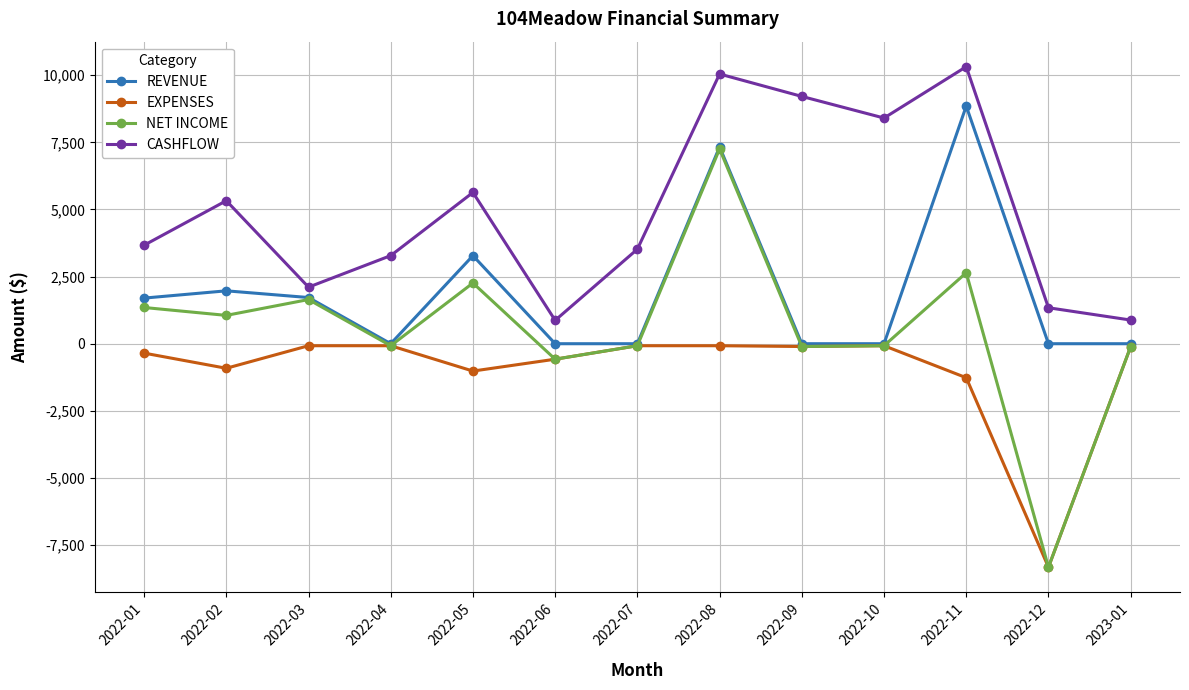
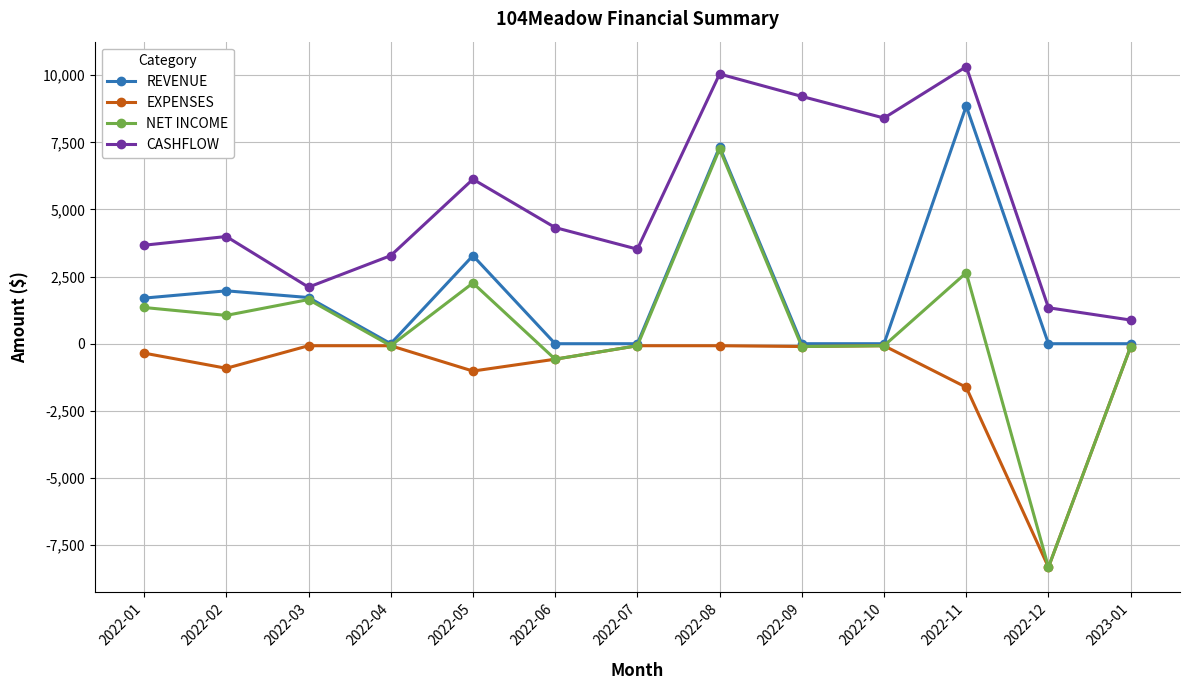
CASHFLOW, 2022-02: 5,300 -> 4,000
CASHFLOW, 2022-05: 5,600 -> 6,100
CASHFLOW, 2022-06: 900 -> 4,300
EXPENSES, 2022-11: -1,300 -> -1,600
